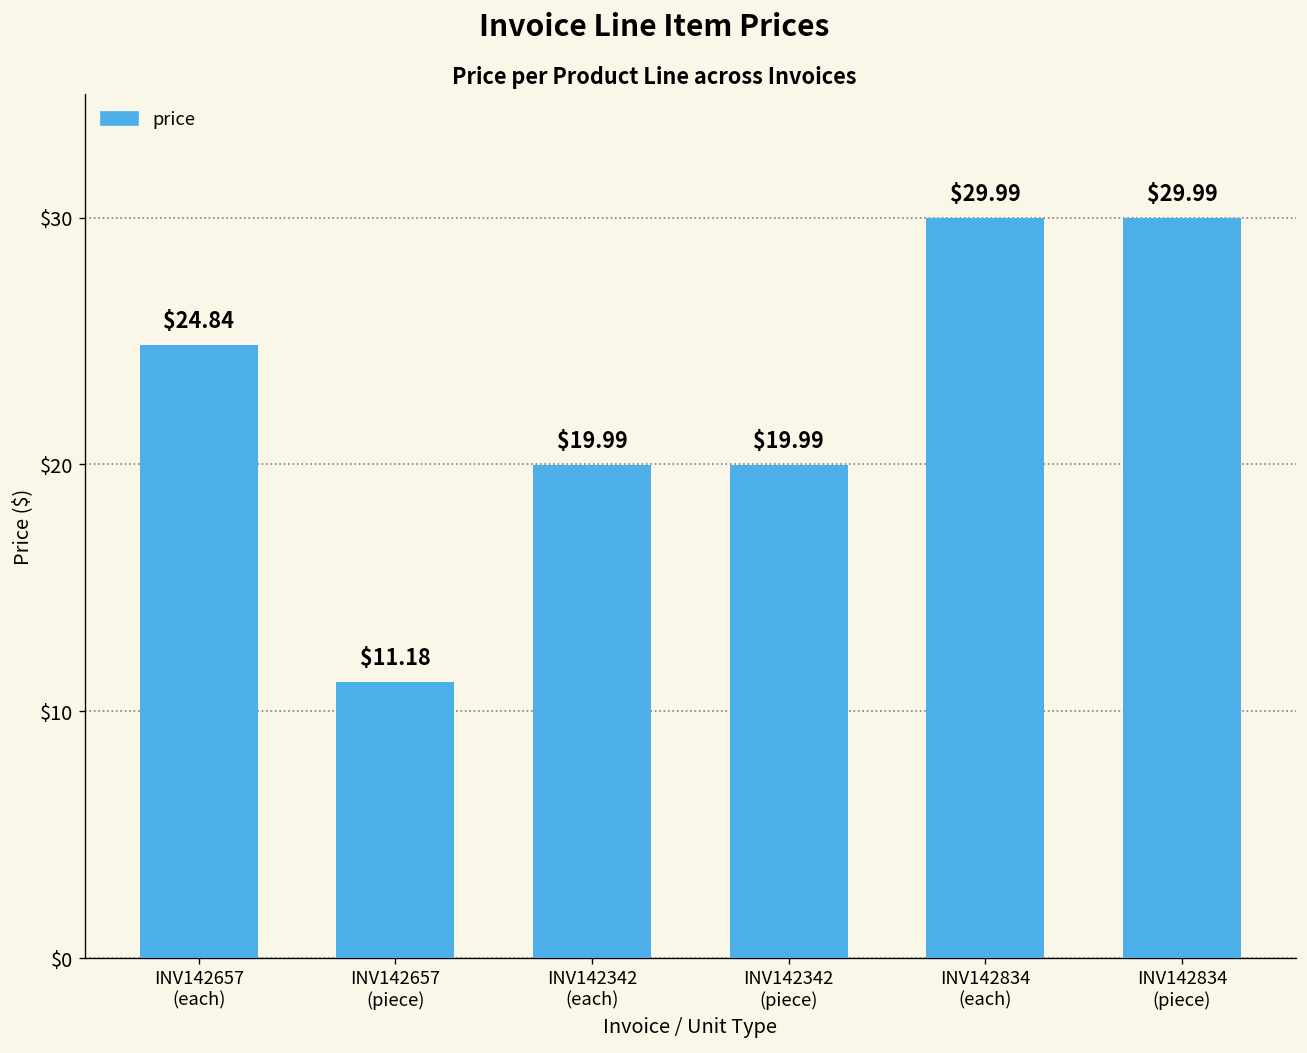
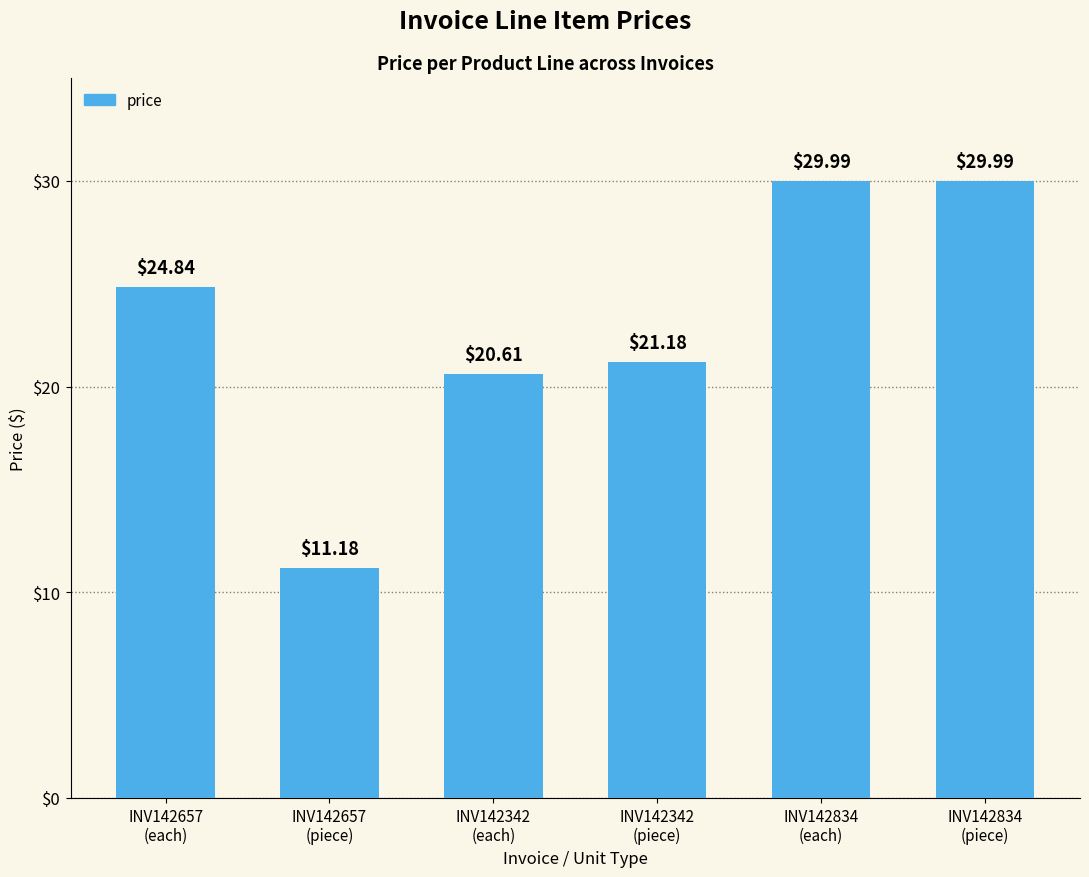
INV142342 (each): $19.99 -> $20.61
INV142342 (piece): $19.99 -> $21.18
